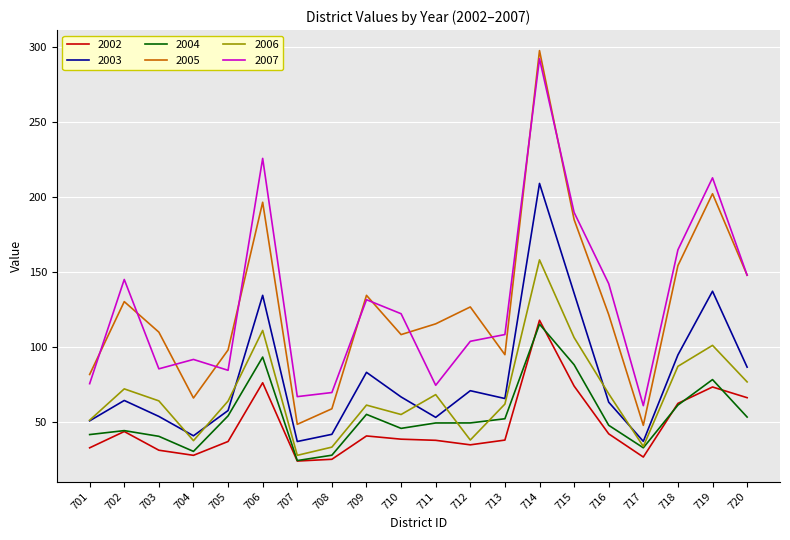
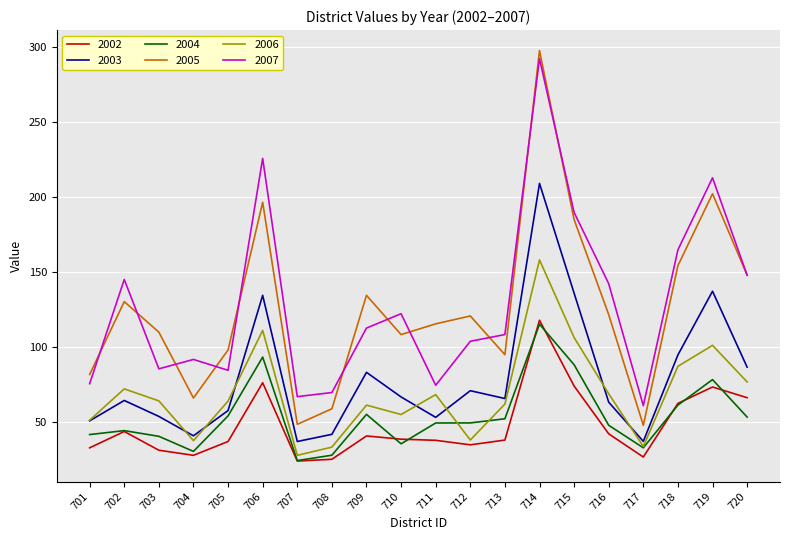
2007, 709: 132 -> 113
2004, 710: 46 -> 36
2005, 712: 127 -> 121
